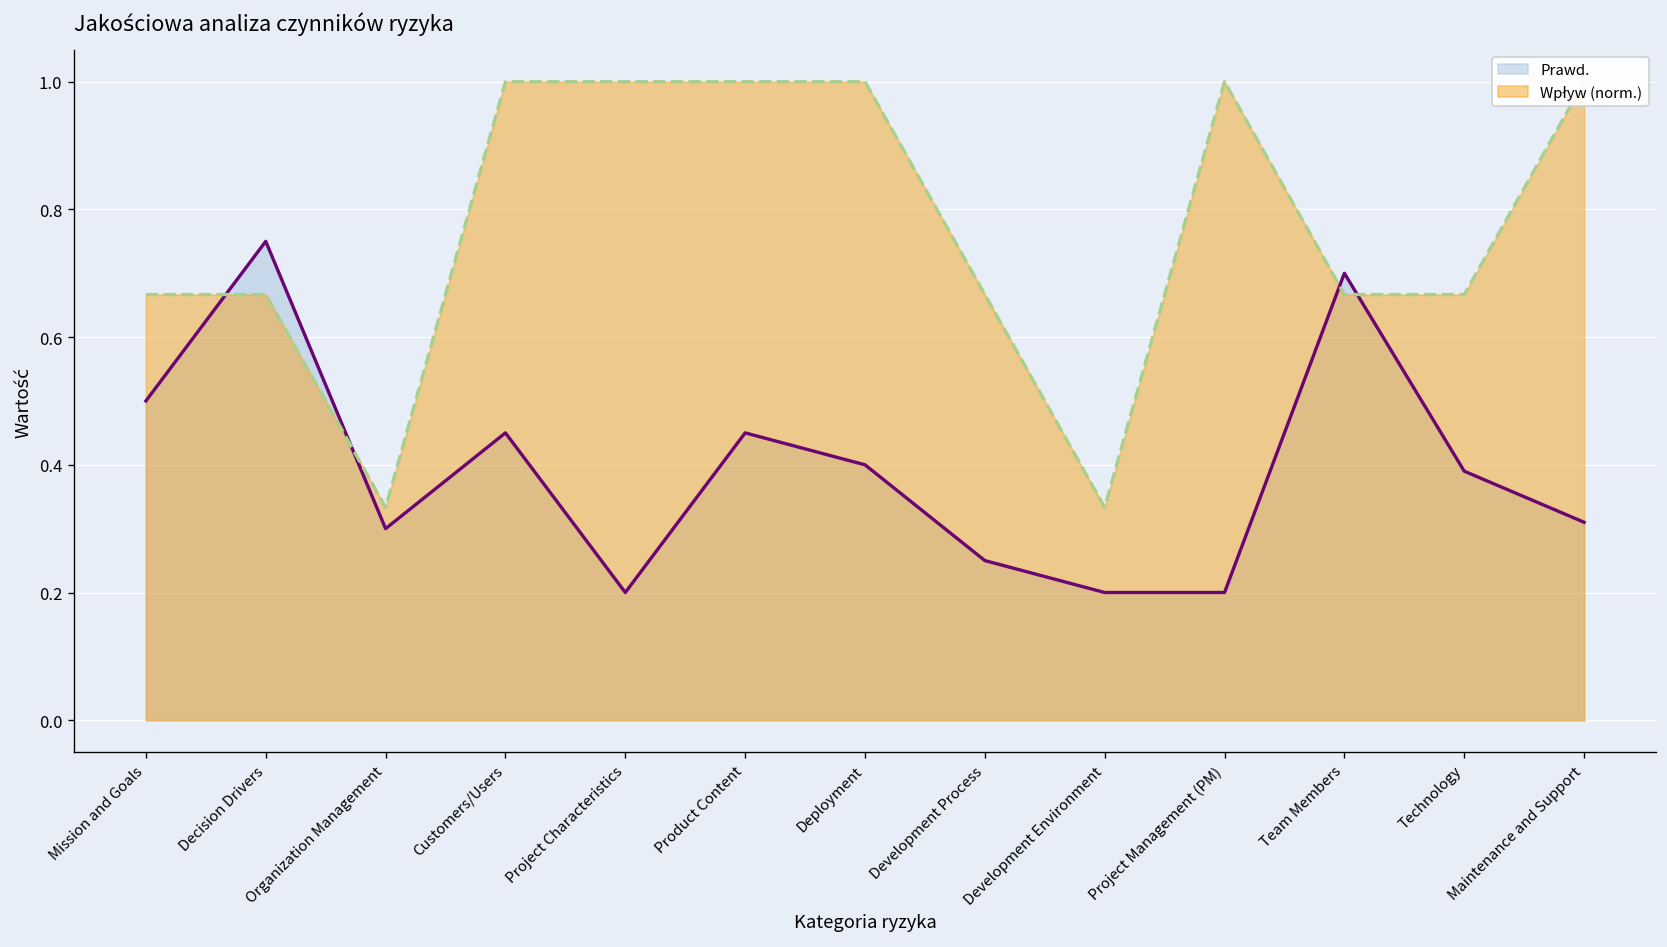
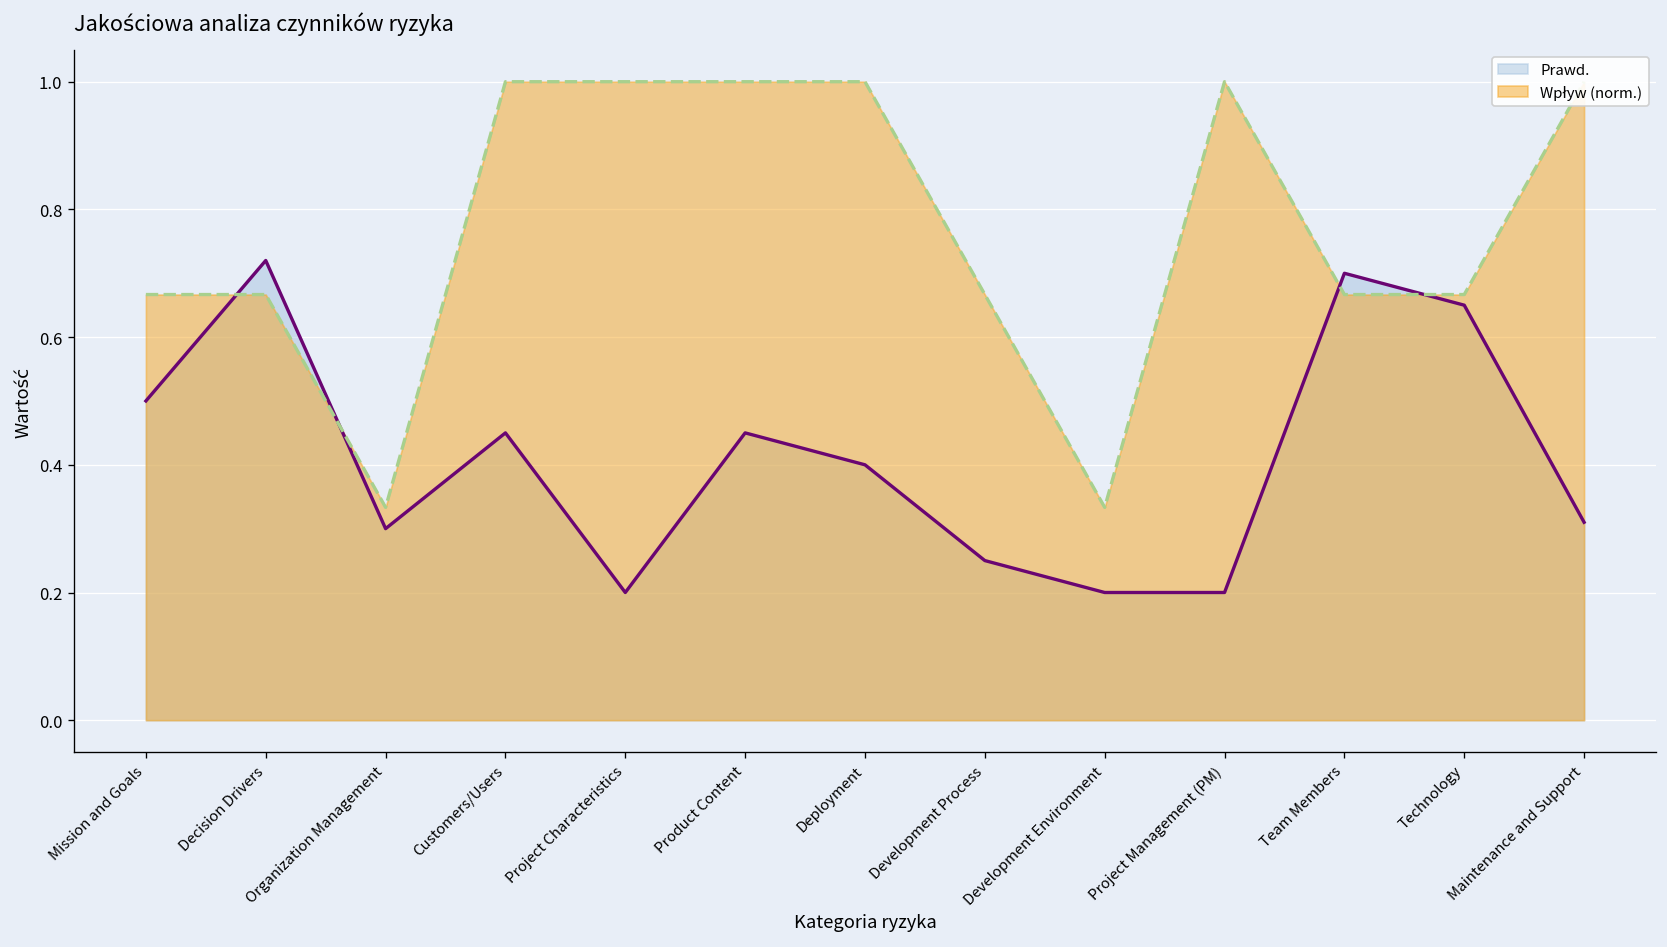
Prawd., Decision Drivers: 0.75 -> 0.72
Prawd., Technology: 0.39 -> 0.65
